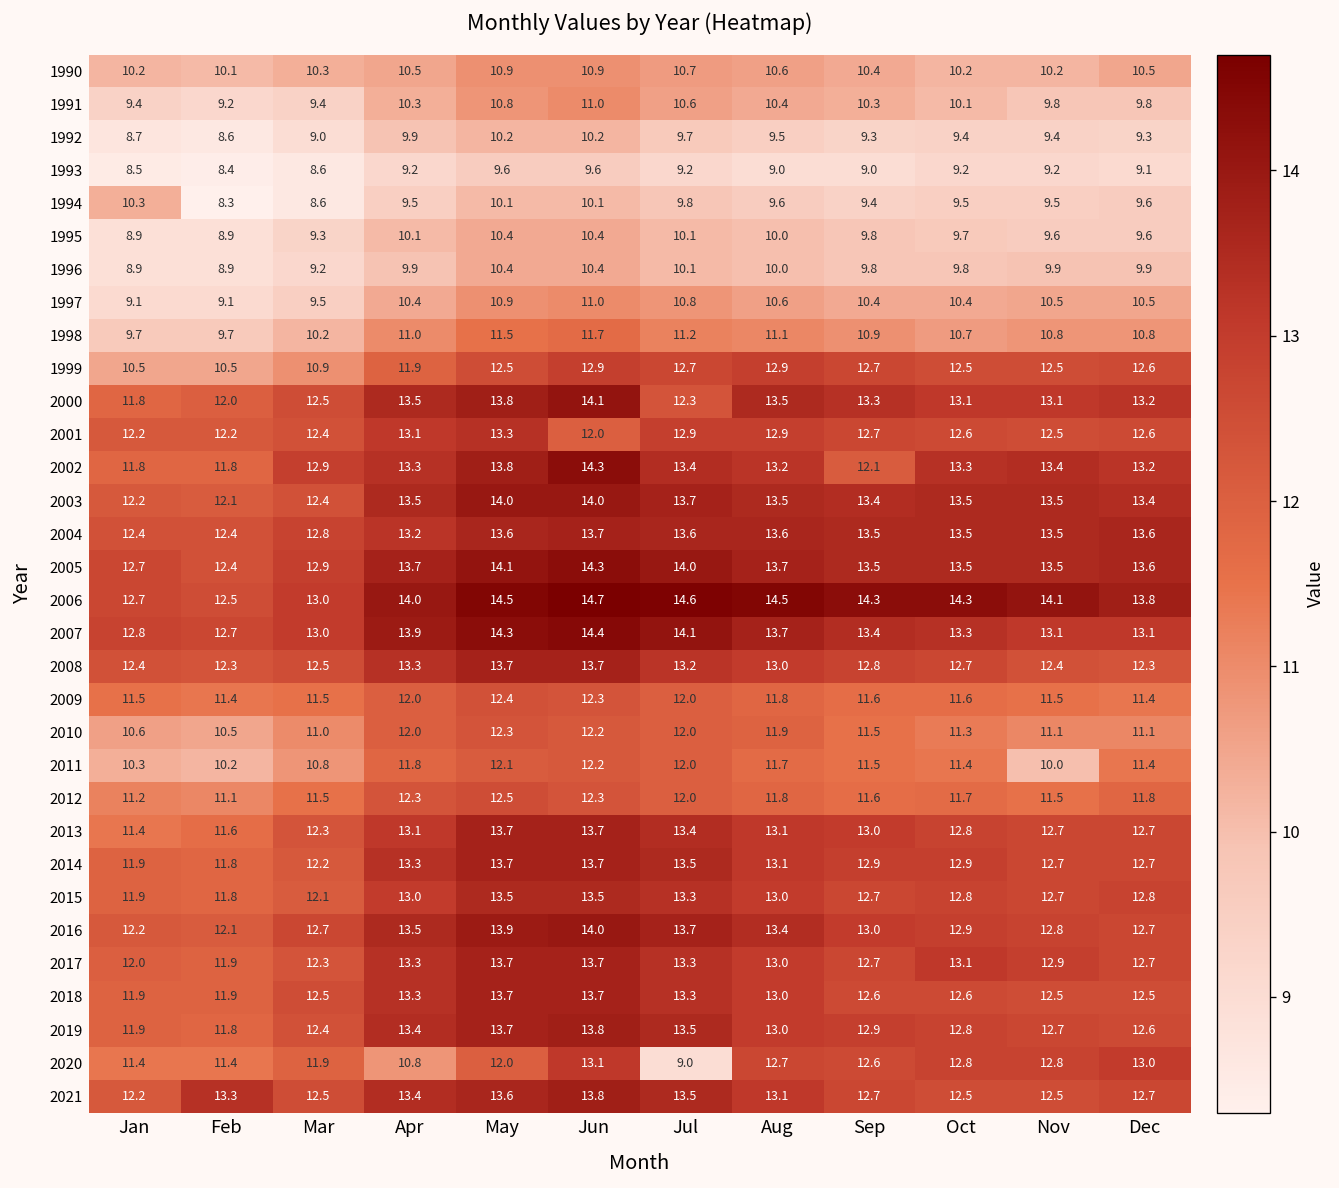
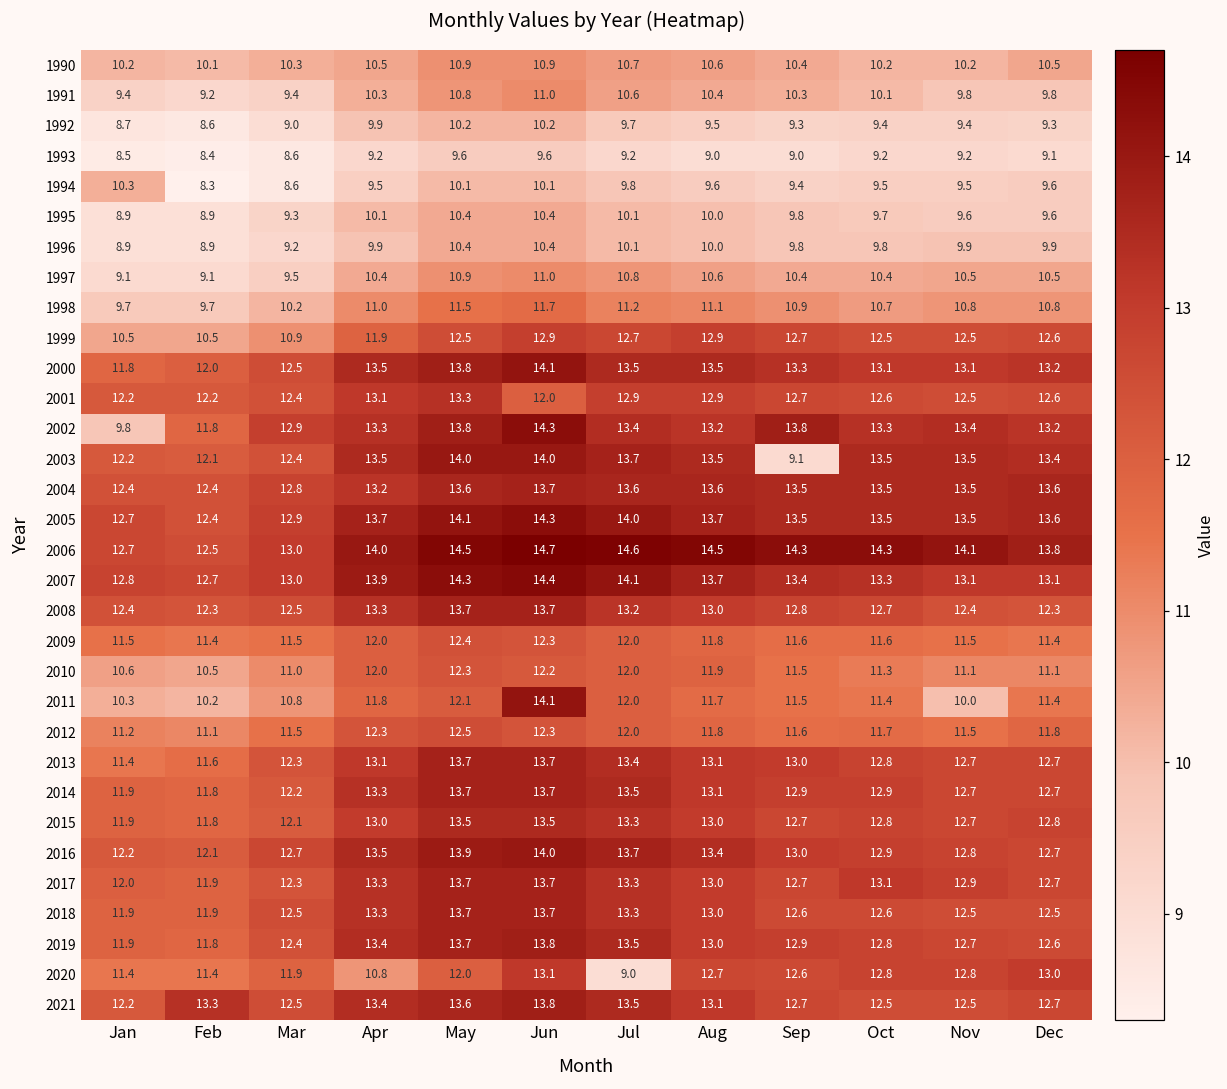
2000, Jul: 12.3 -> 13.5
2002, Jan: 11.8 -> 9.8
2002, Sep: 12.1 -> 13.8
2003, Sep: 13.4 -> 9.1
2011, Jun: 12.2 -> 14.1
